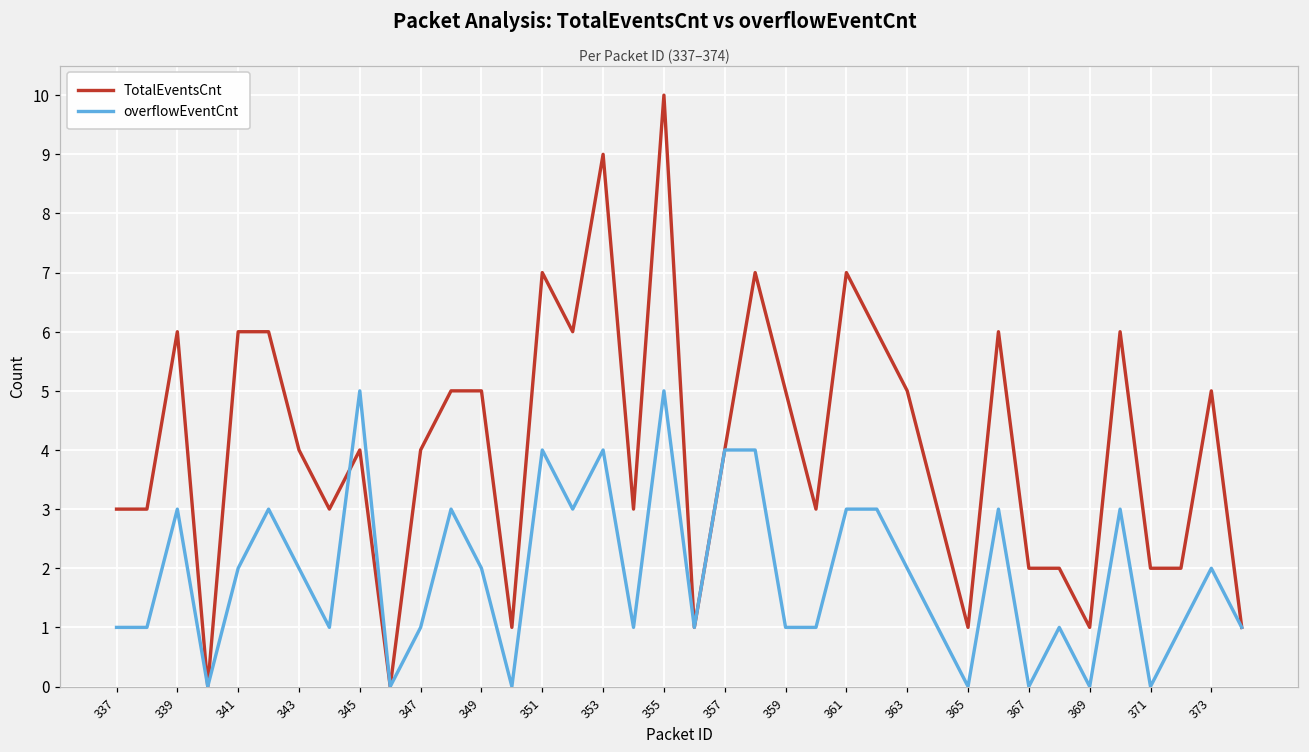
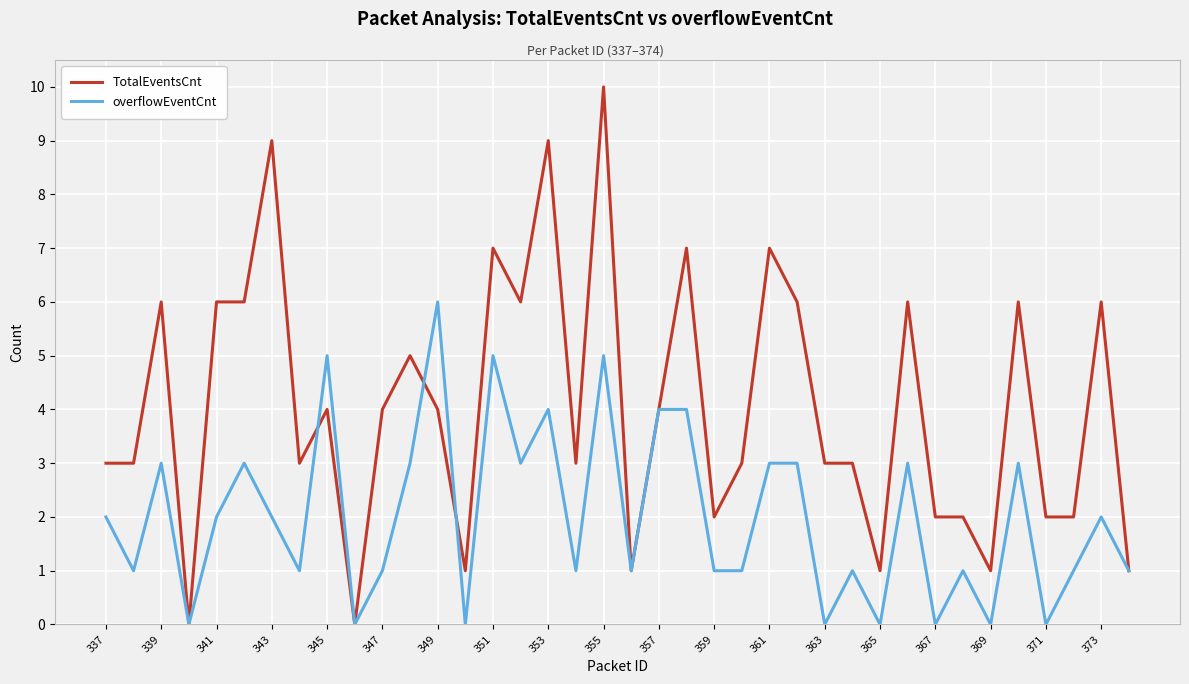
overflowEventCnt, 337: 1 -> 2
TotalEventsCnt, 343: 4 -> 9
TotalEventsCnt, 349: 5 -> 4
overflowEventCnt, 349: 2 -> 6
overflowEventCnt, 351: 4 -> 5
TotalEventsCnt, 359: 5 -> 2
TotalEventsCnt, 363: 5 -> 3
overflowEventCnt, 363: 2 -> 0
TotalEventsCnt, 373: 5 -> 6
